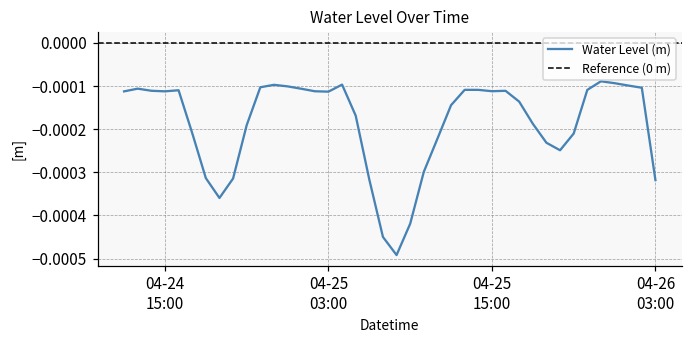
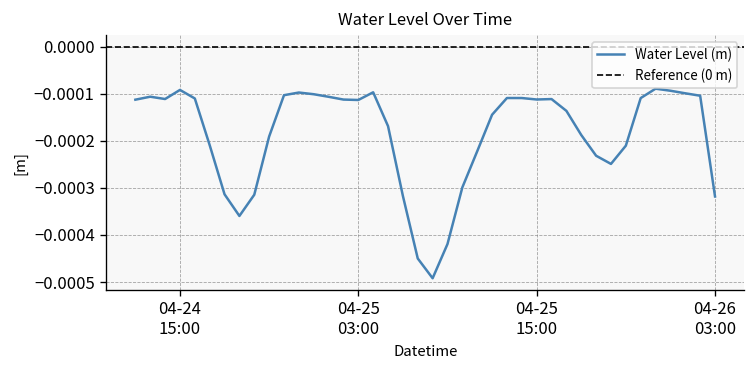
04-24 15:00: -0.00011 -> -0.00009
